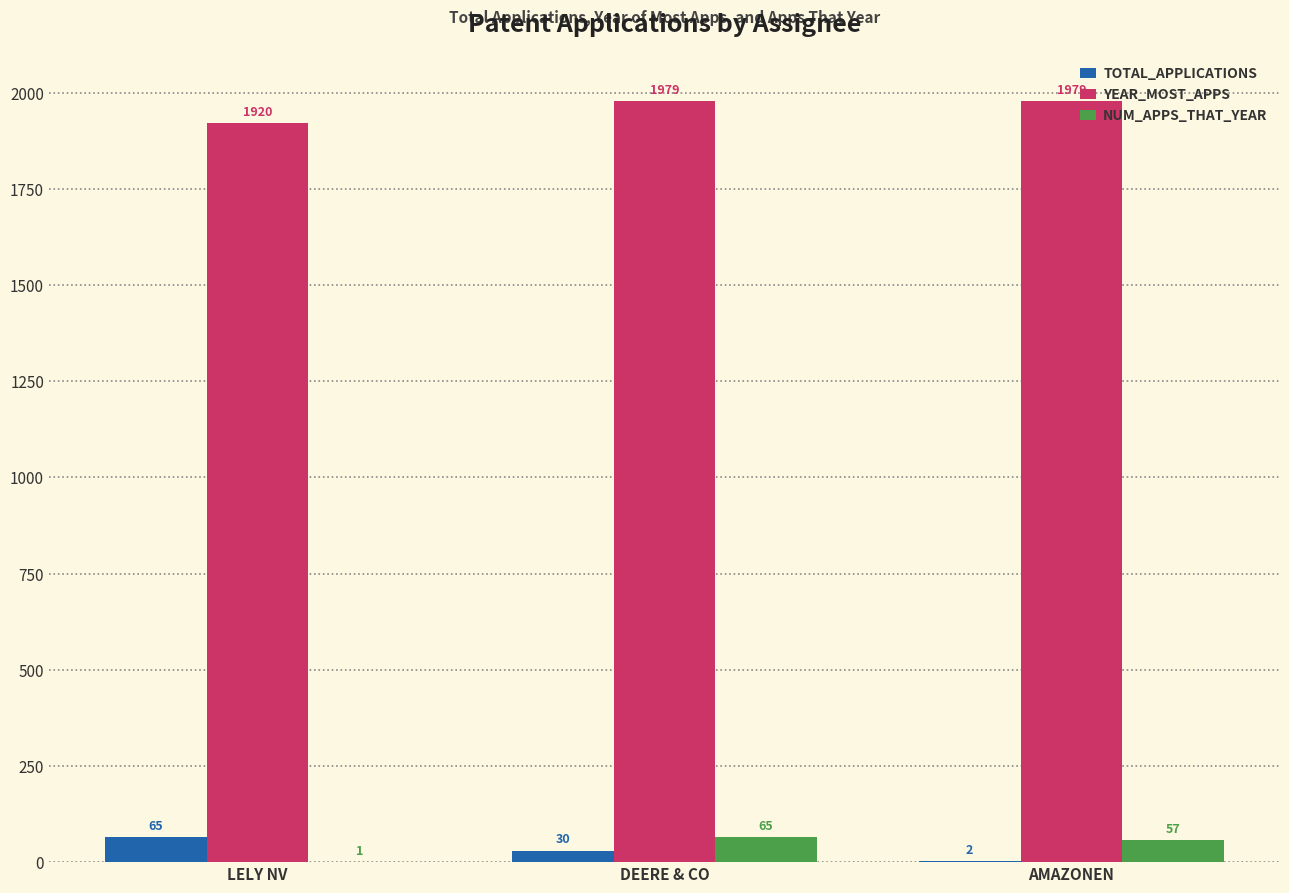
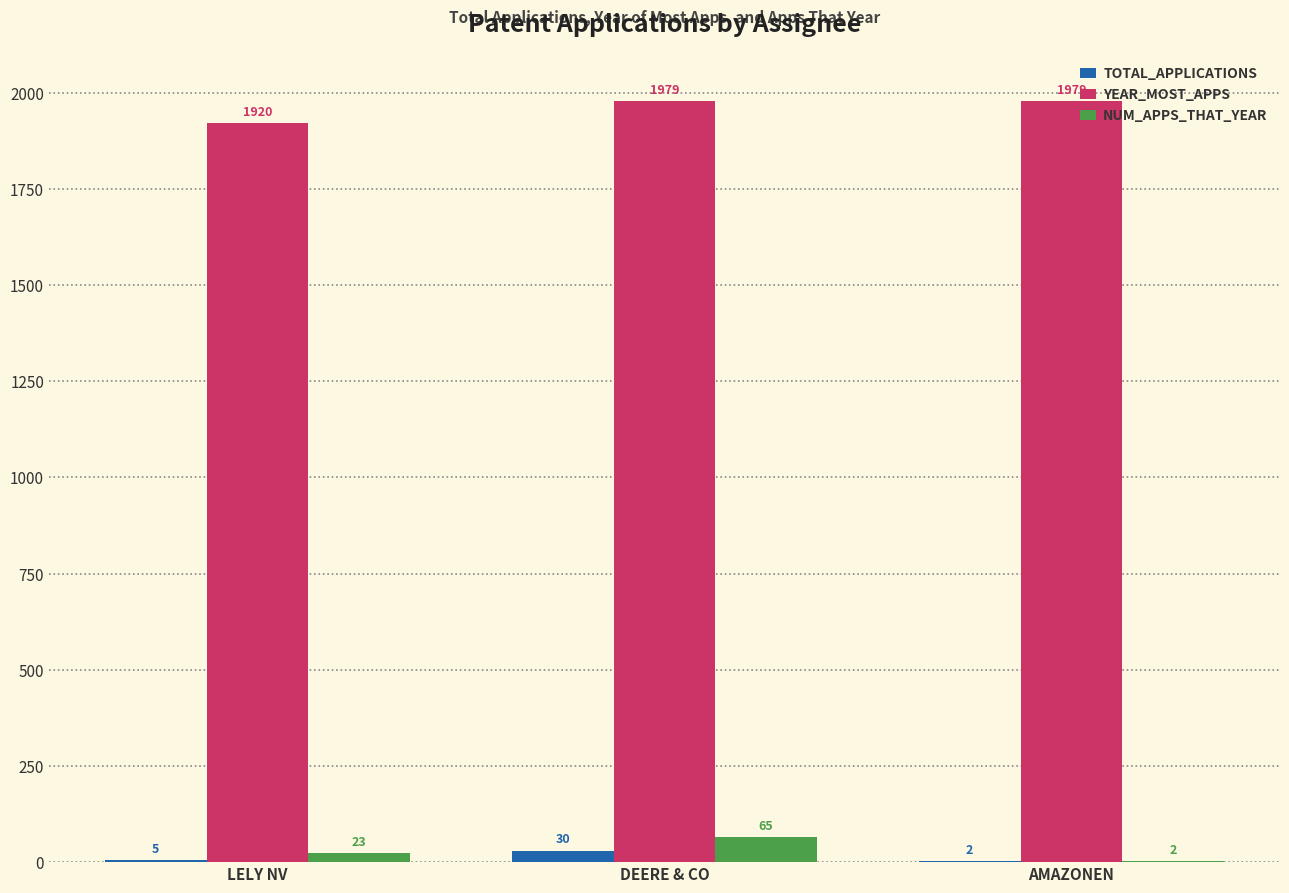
TOTAL_APPLICATIONS, LELY NV: 65 -> 5
NUM_APPS_THAT_YEAR, LELY NV: 1 -> 23
NUM_APPS_THAT_YEAR, AMAZONEN: 57 -> 2
